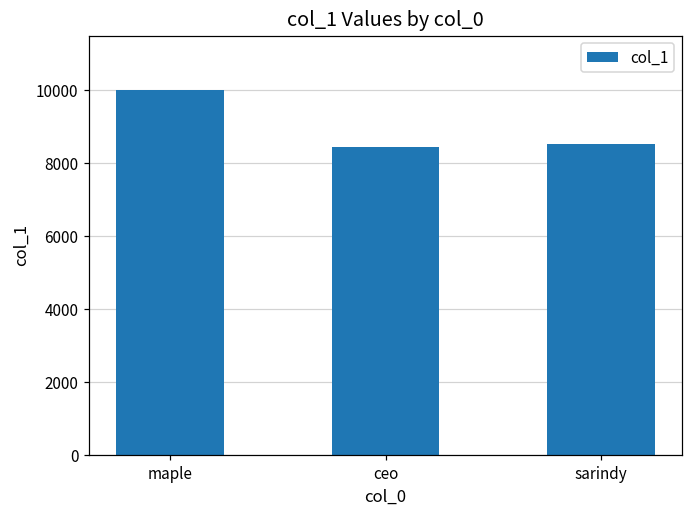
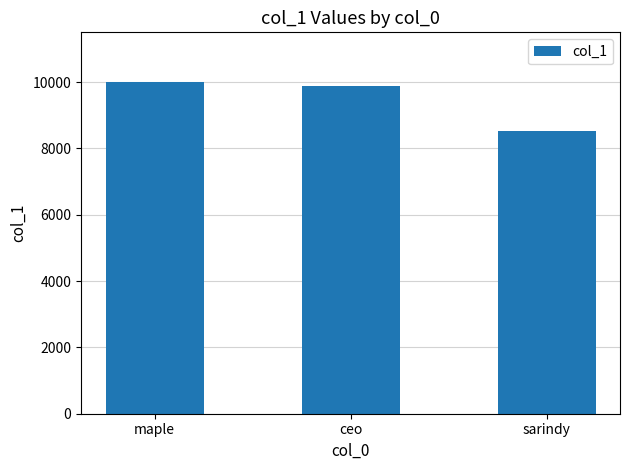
ceo: 8500 -> 9900
